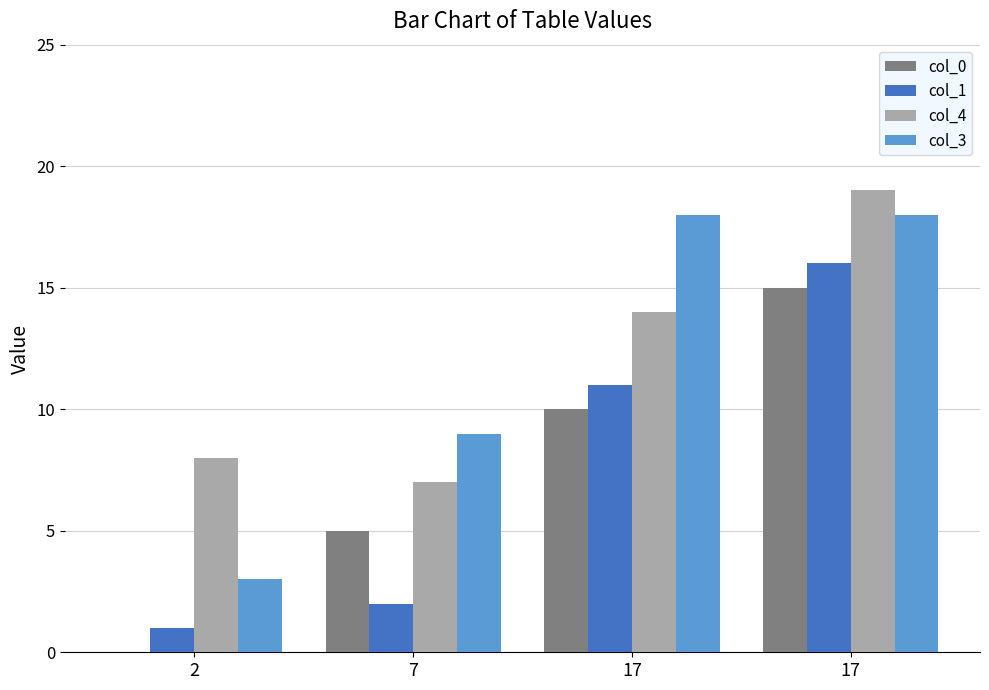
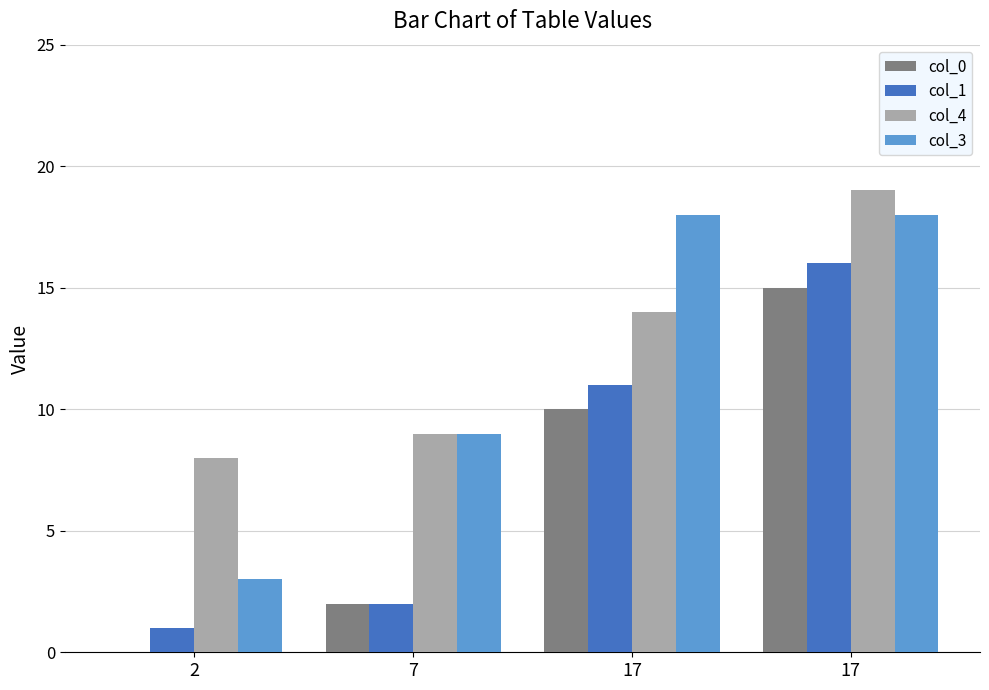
col_0, 7: 5 -> 2
col_4, 7: 7 -> 9
